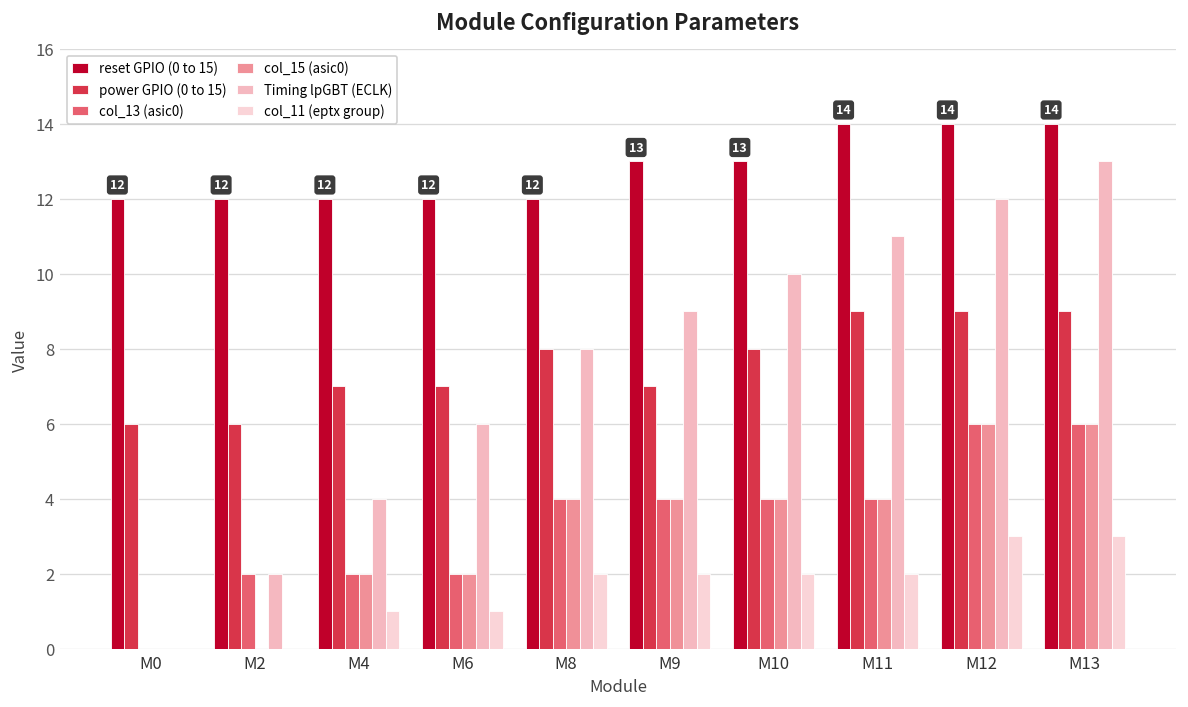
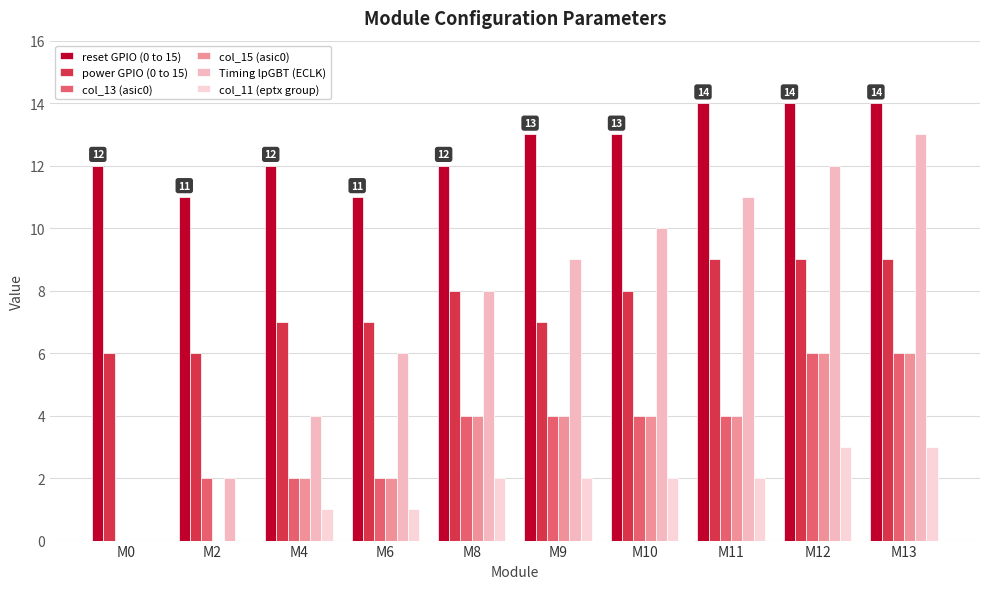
reset GPIO (0 to 15), M2: 12 -> 11
reset GPIO (0 to 15), M6: 12 -> 11
